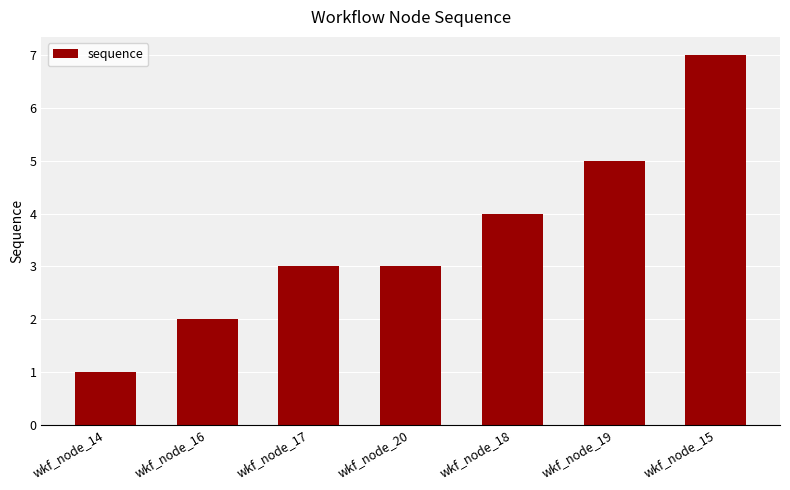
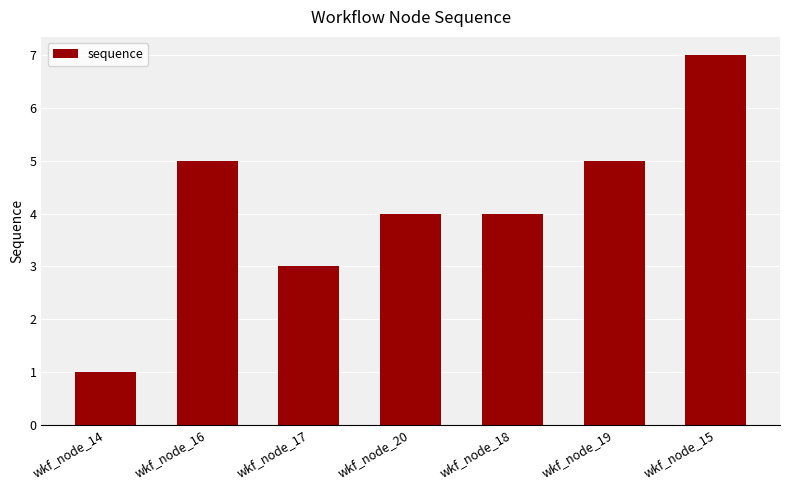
wkf_node_16: 2 -> 5
wkf_node_20: 3 -> 4
